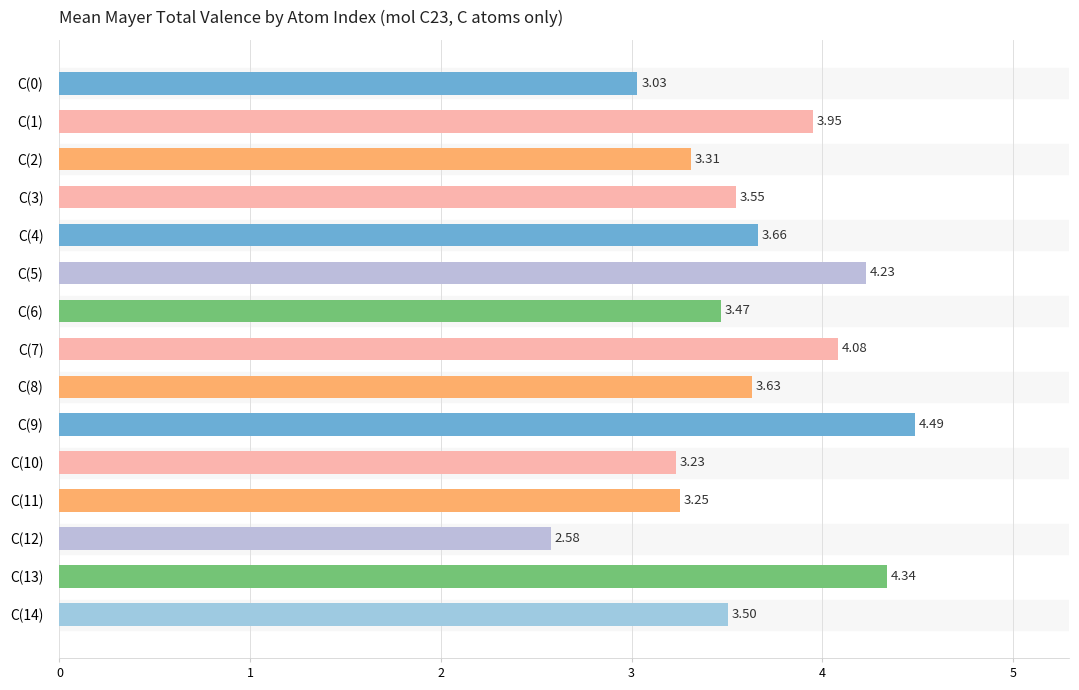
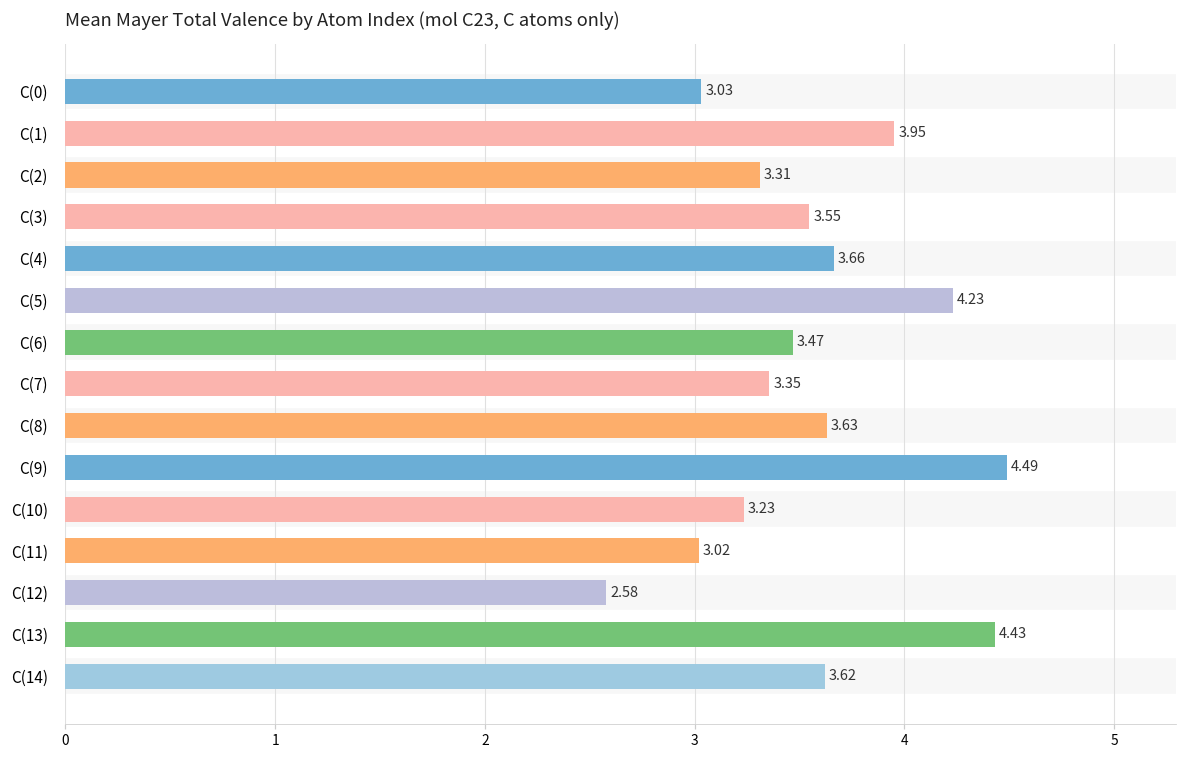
C(7): 4.08 -> 3.35
C(11): 3.25 -> 3.02
C(13): 4.34 -> 4.43
C(14): 3.50 -> 3.62
